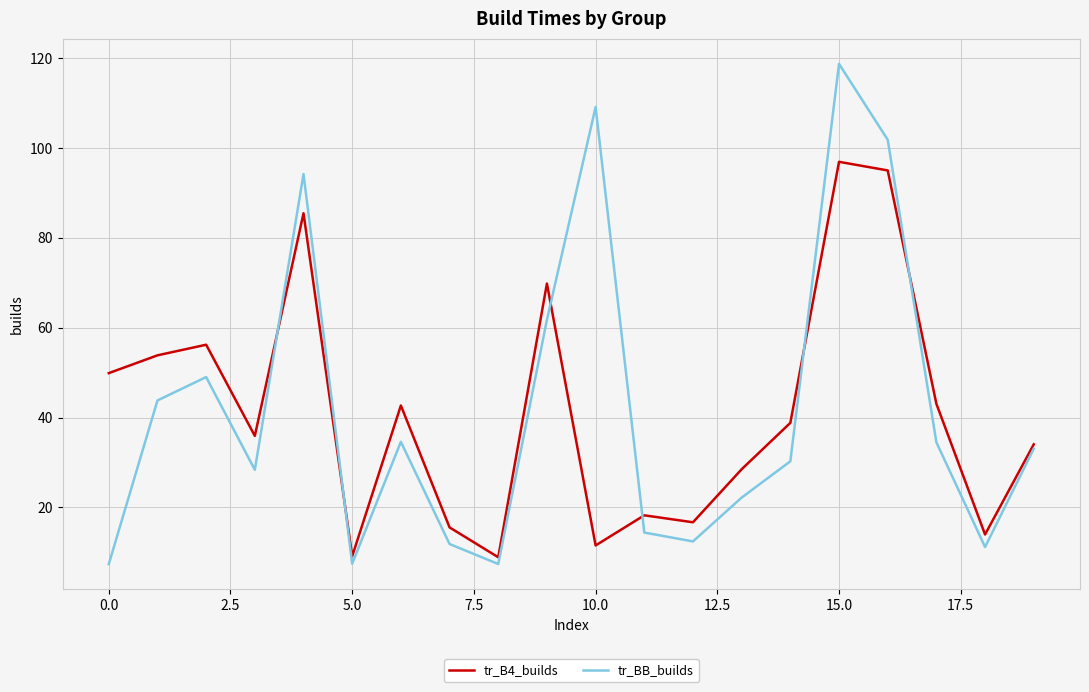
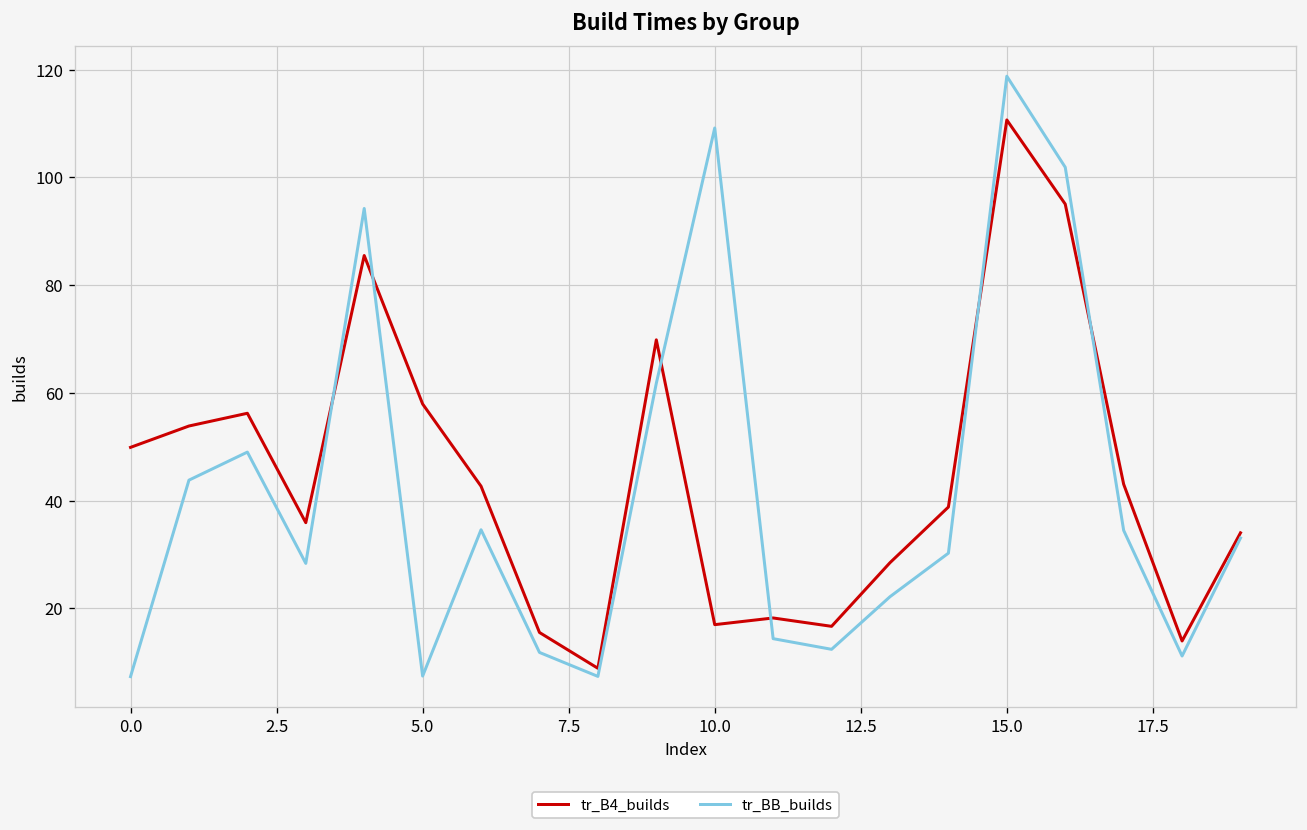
tr_B4_builds, 5.0: 9 -> 58
tr_B4_builds, 10.0: 12 -> 17
tr_B4_builds, 15.0: 97 -> 111
